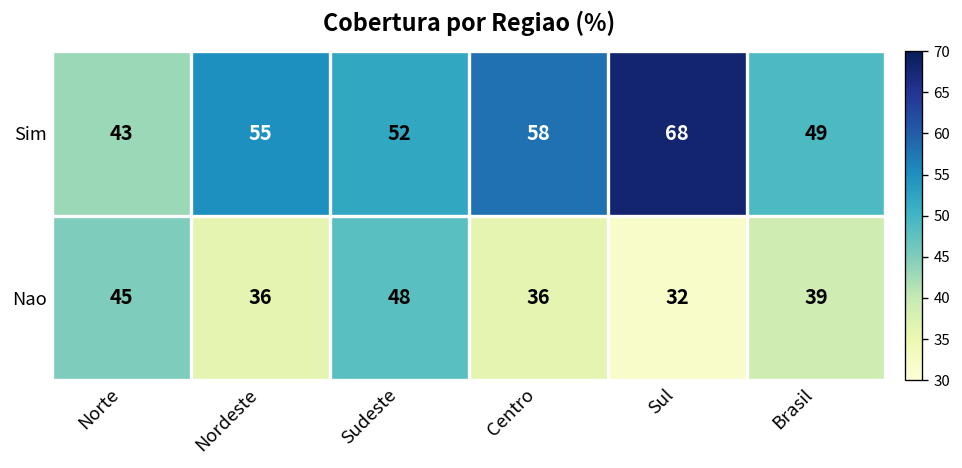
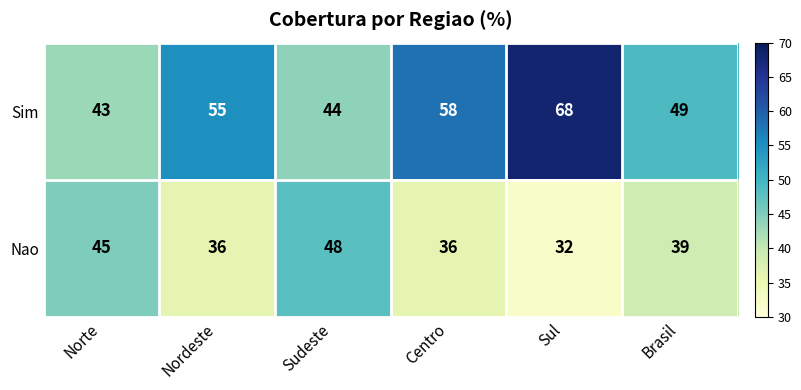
Sim, Sudeste: 52 -> 44
